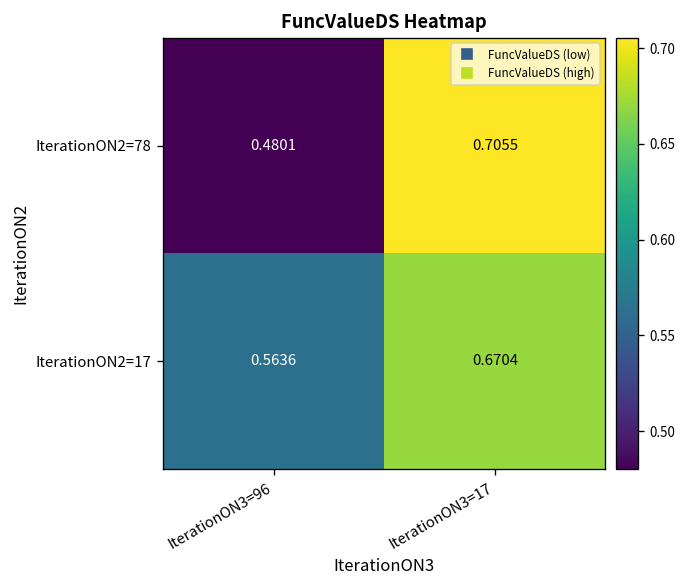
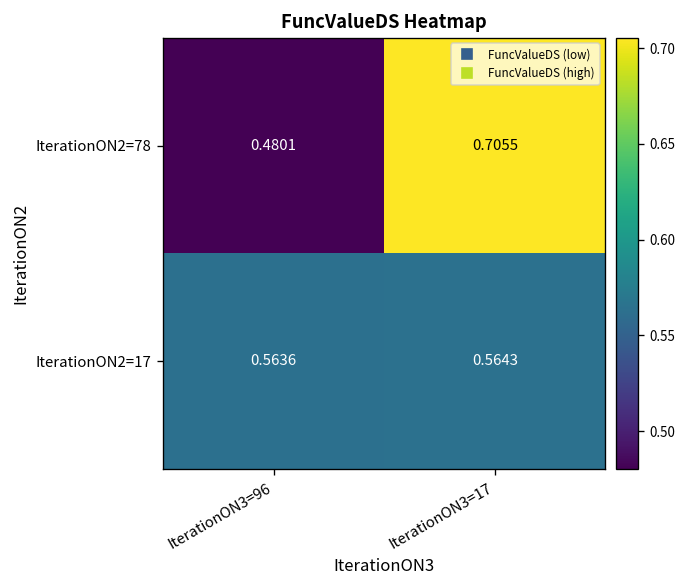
IterationON2=17, IterationON3=17: 0.6704 -> 0.5643
